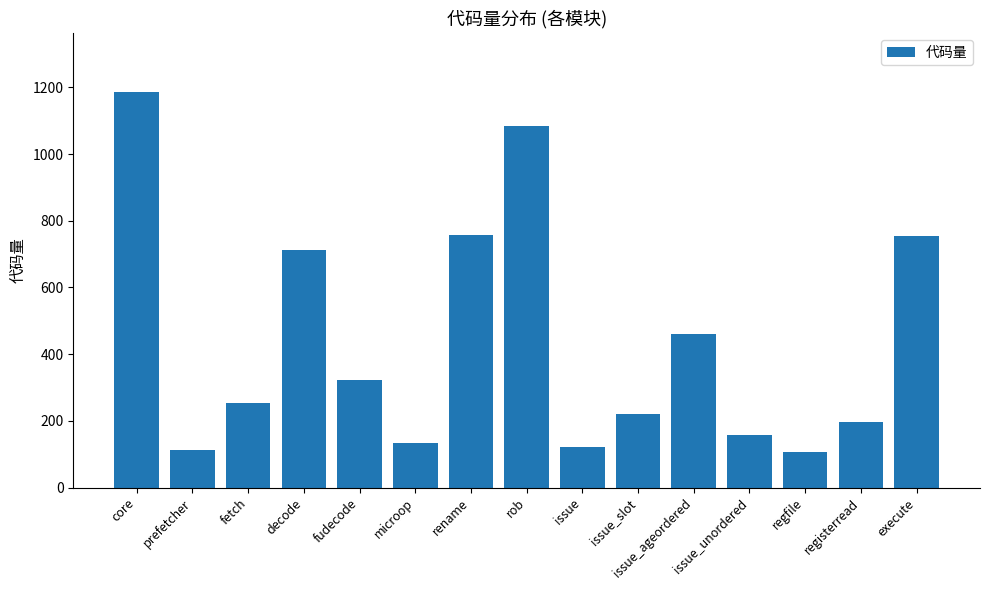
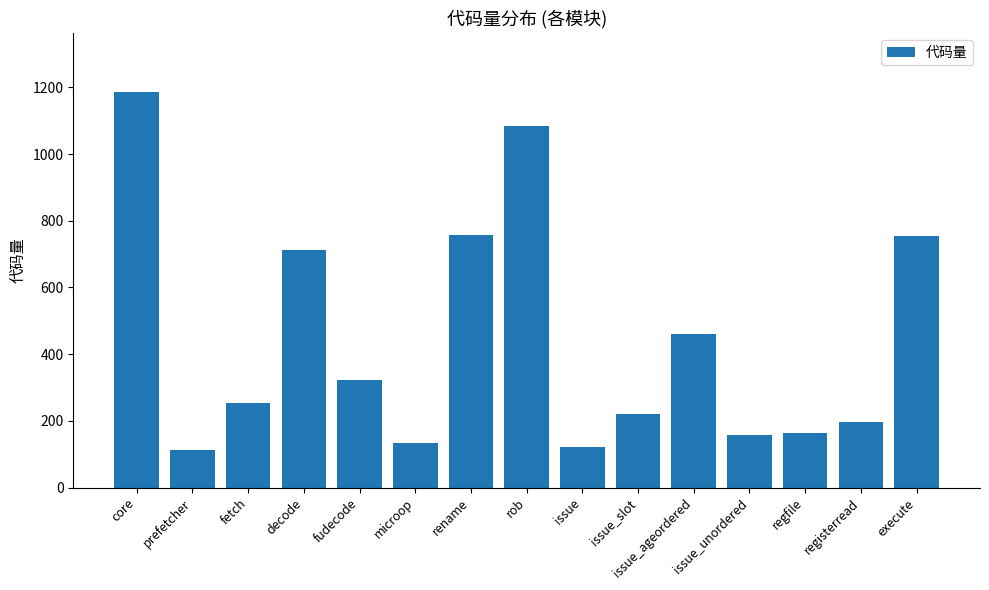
regfile: 110 -> 170
